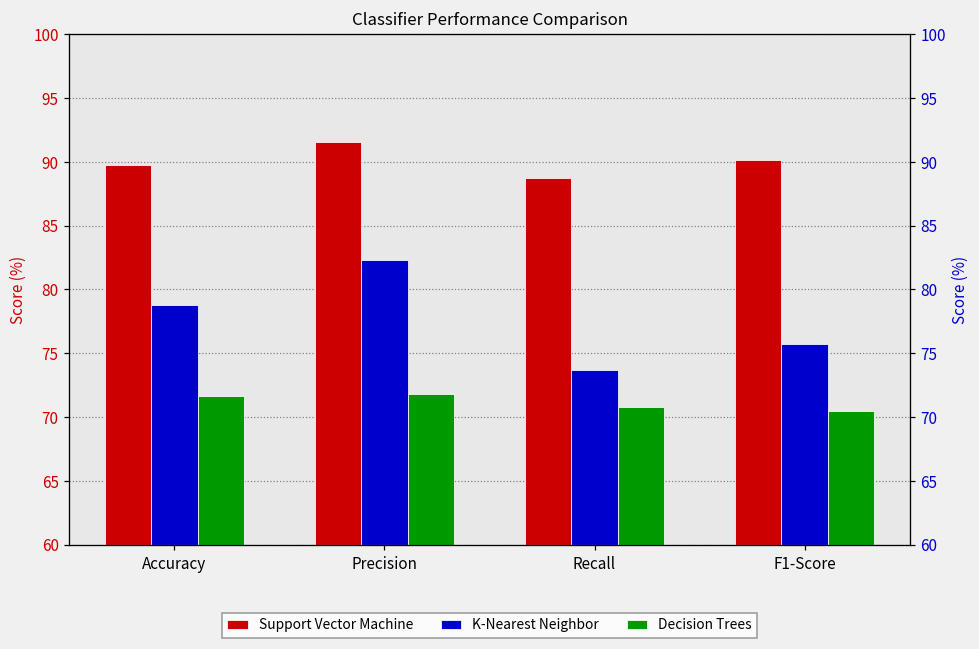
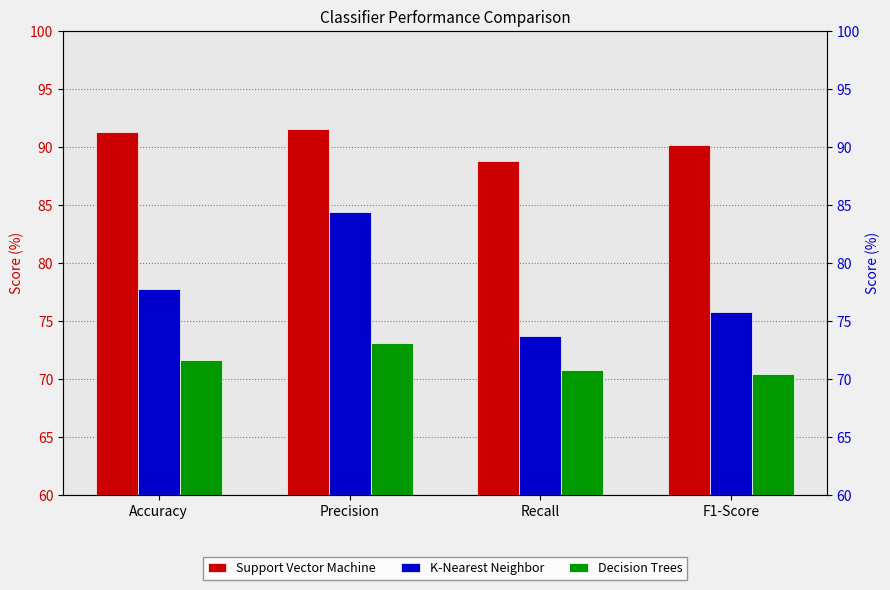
Support Vector Machine, Accuracy: 89.8 -> 91.3
K-Nearest Neighbor, Accuracy: 78.7 -> 77.8
K-Nearest Neighbor, Precision: 82.3 -> 84.4
Decision Trees, Precision: 71.8 -> 73.1
